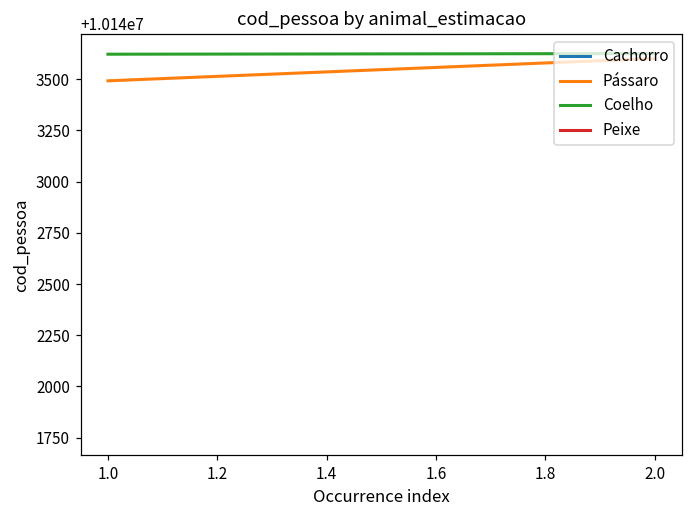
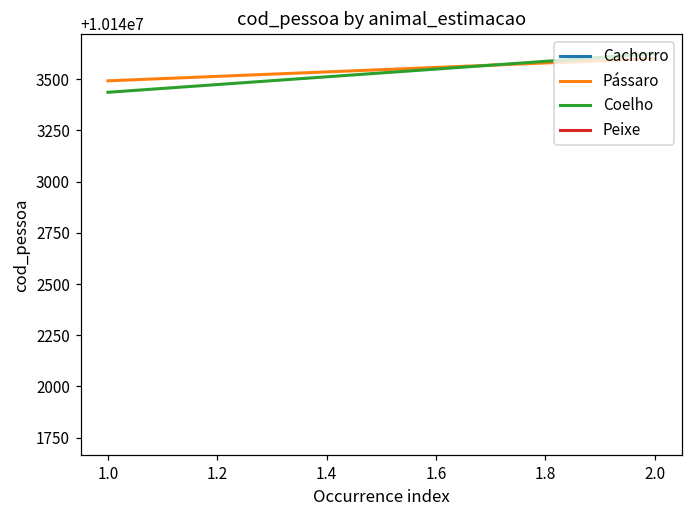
Coelho, 1.0: 10143620 -> 10143440
